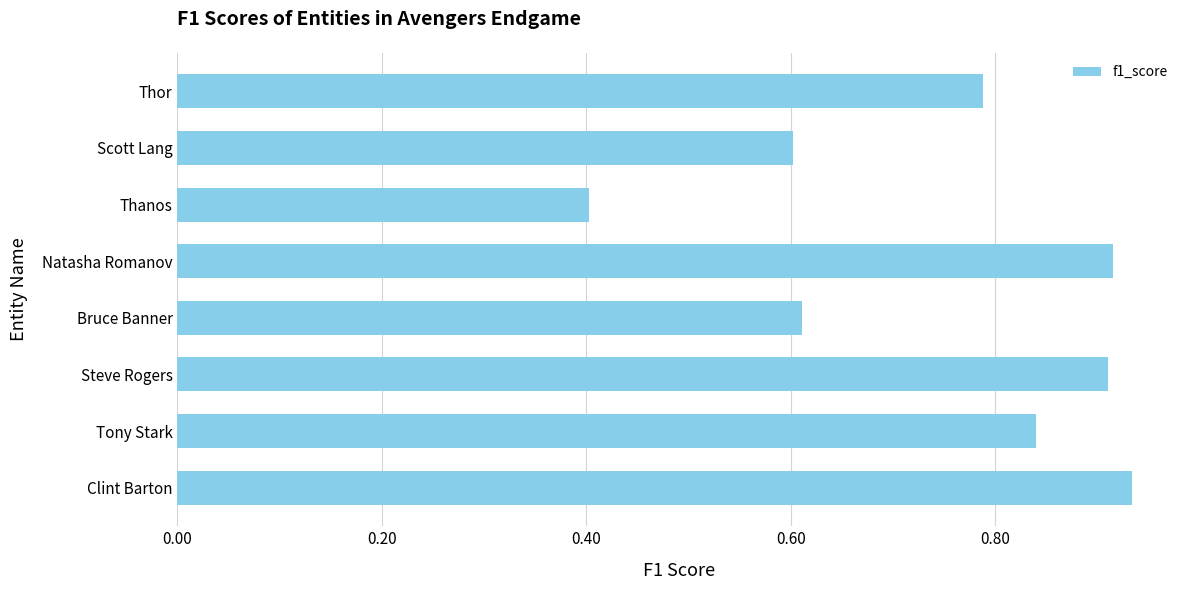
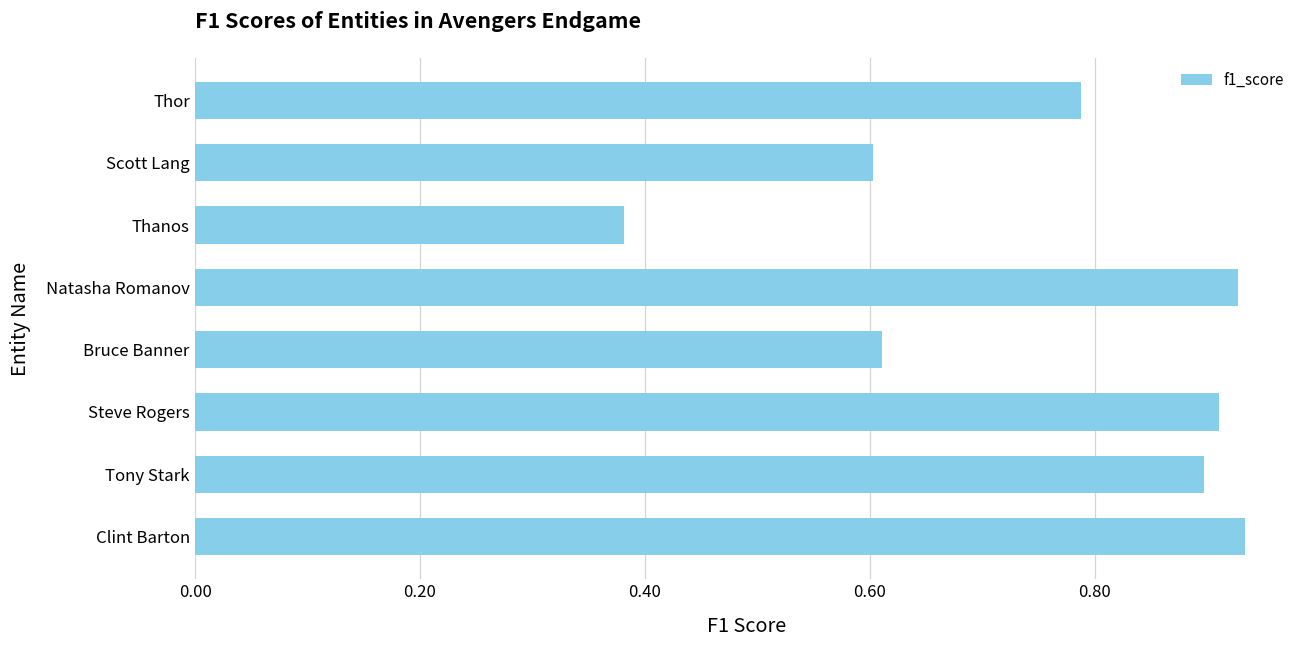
Thanos: 0.402 -> 0.381
Natasha Romanov: 0.915 -> 0.928
Tony Stark: 0.840 -> 0.897
